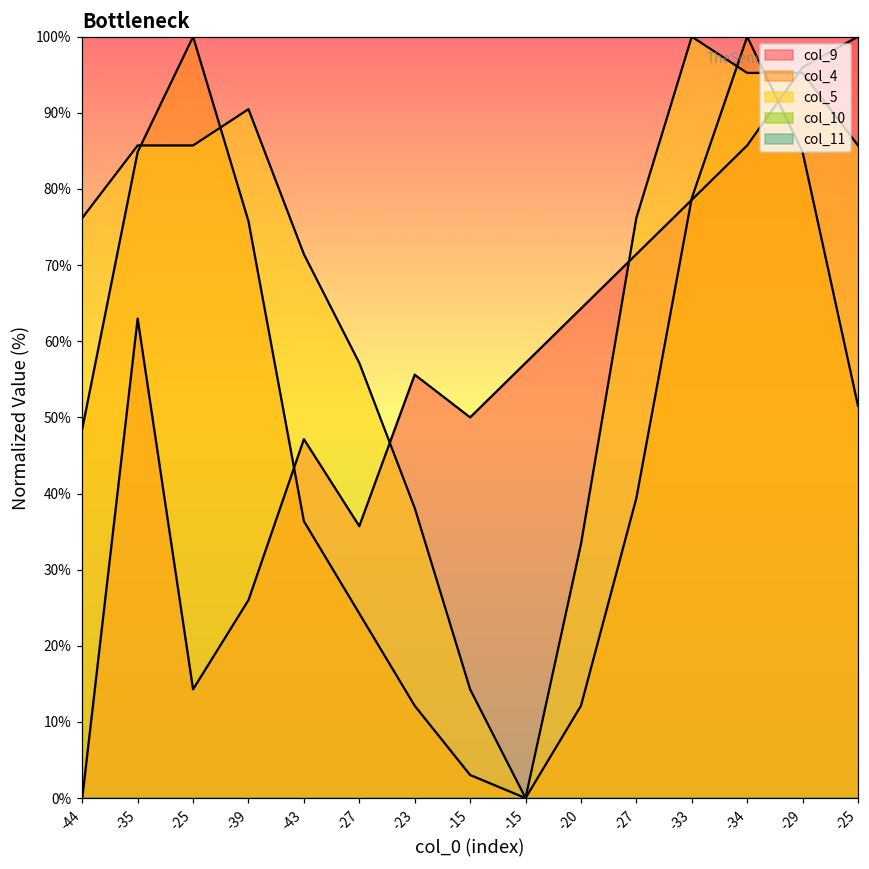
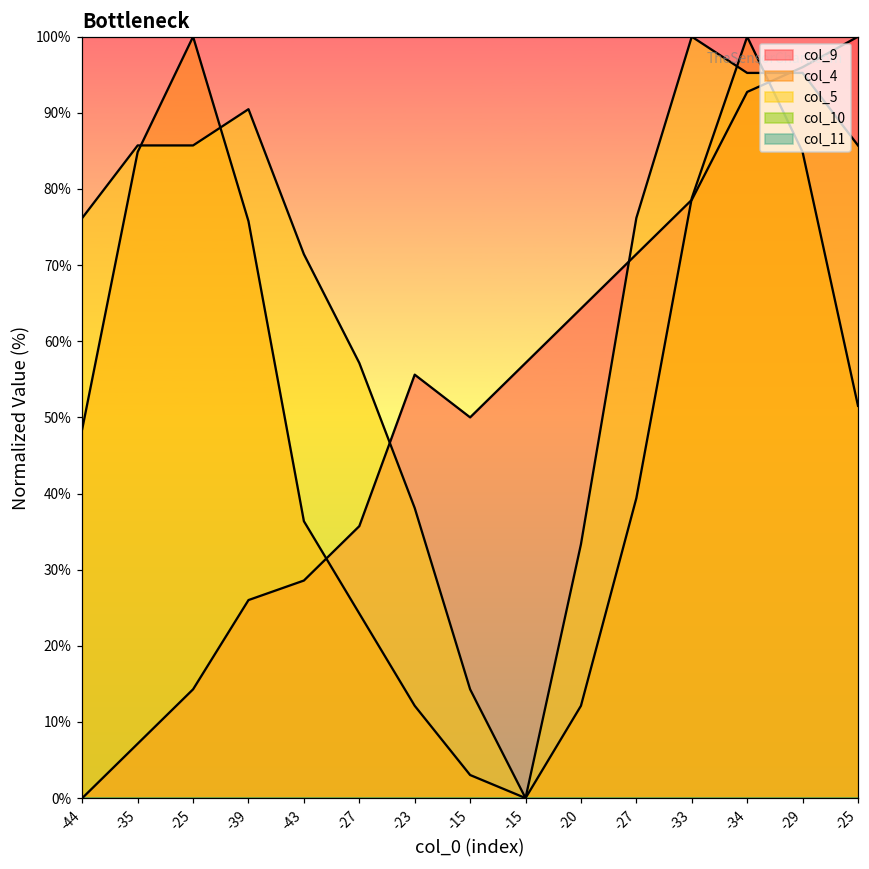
col_9, -35: 63% -> 7%
col_9, -43: 47% -> 29%
col_9, -34: 86% -> 93%
